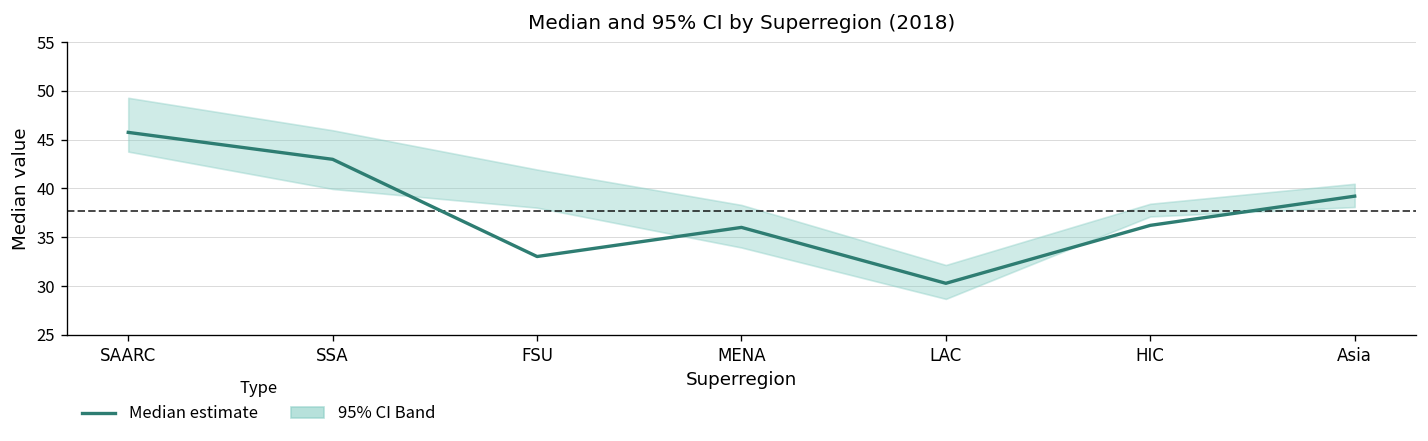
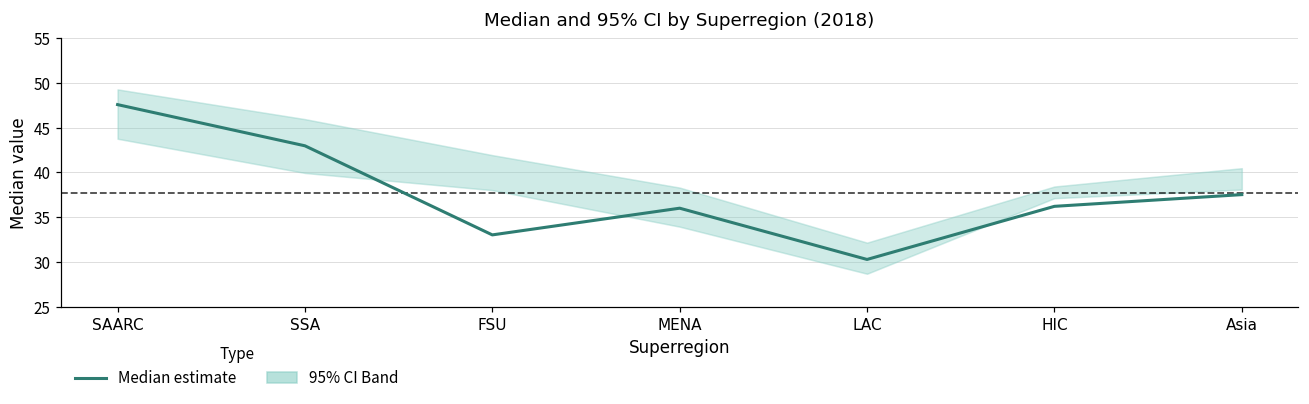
Median estimate, SAARC: 46 -> 48
Median estimate, Asia: 39 -> 38
